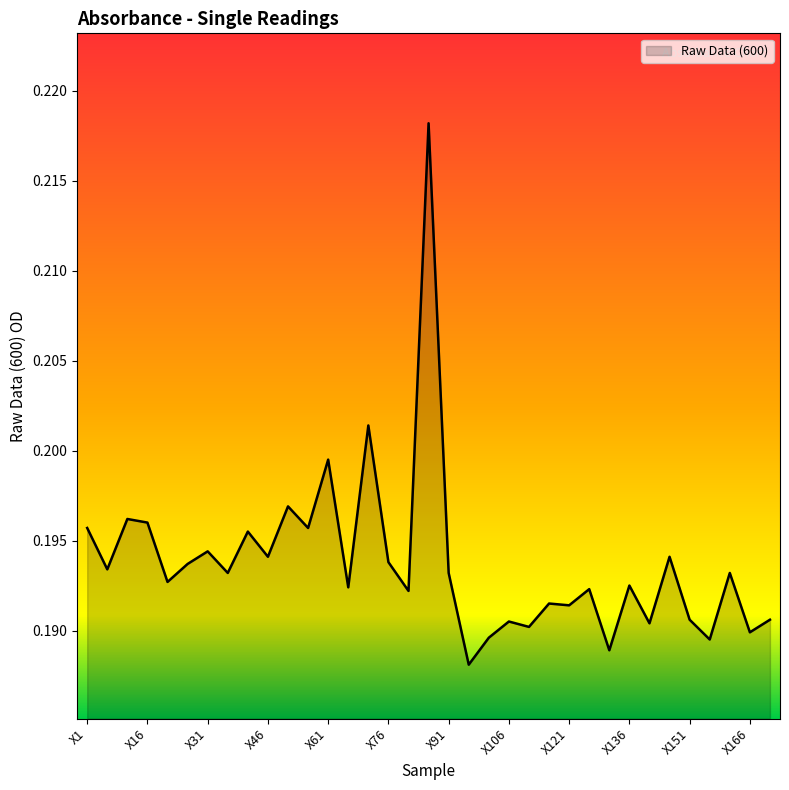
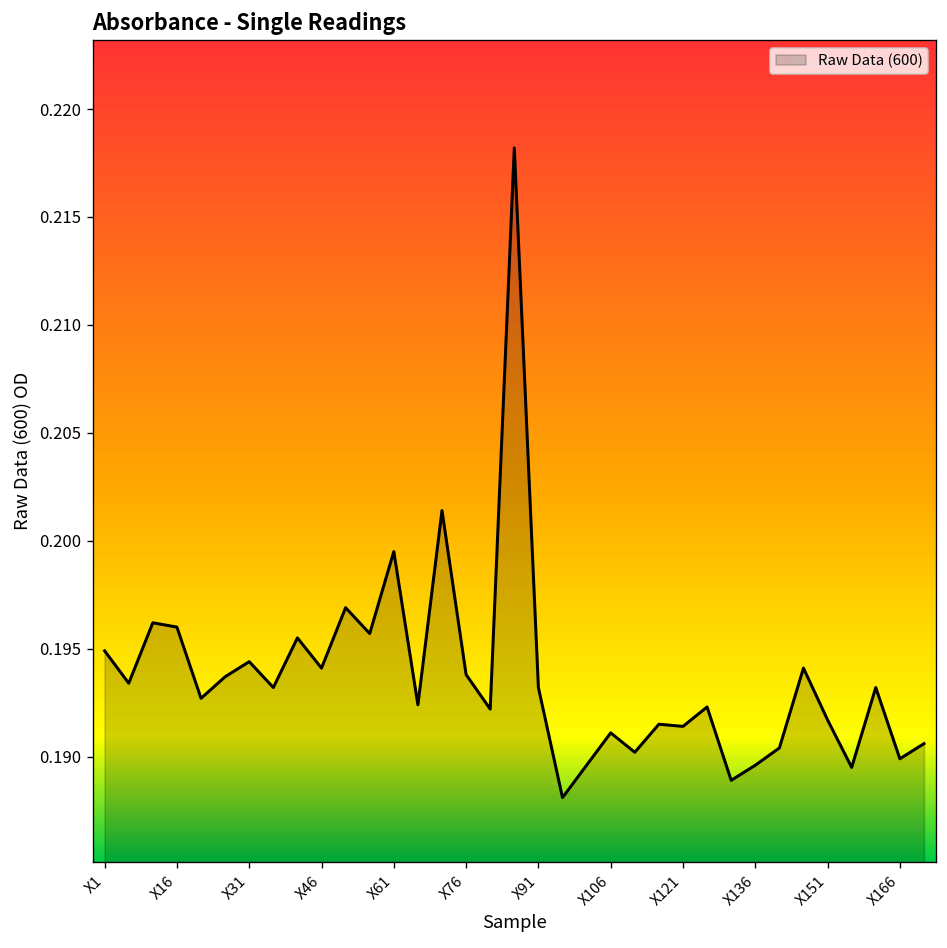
X1: 0.1957 -> 0.1949
X106: 0.1905 -> 0.1911
X136: 0.1925 -> 0.1896
X151: 0.1906 -> 0.1917
